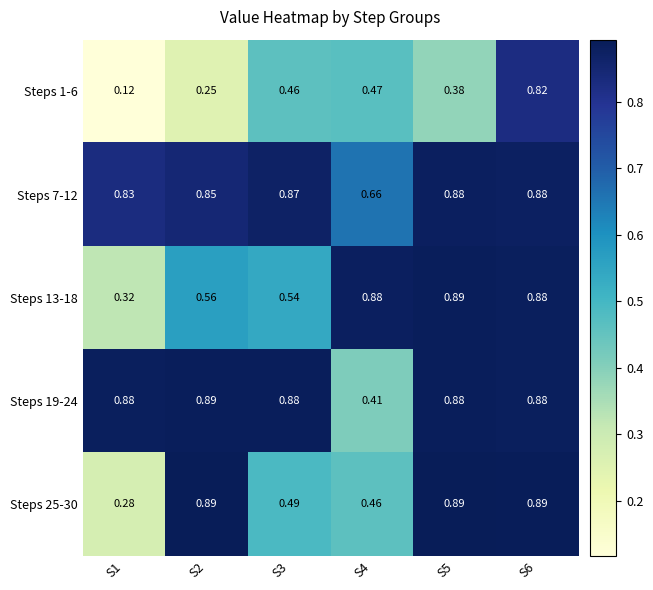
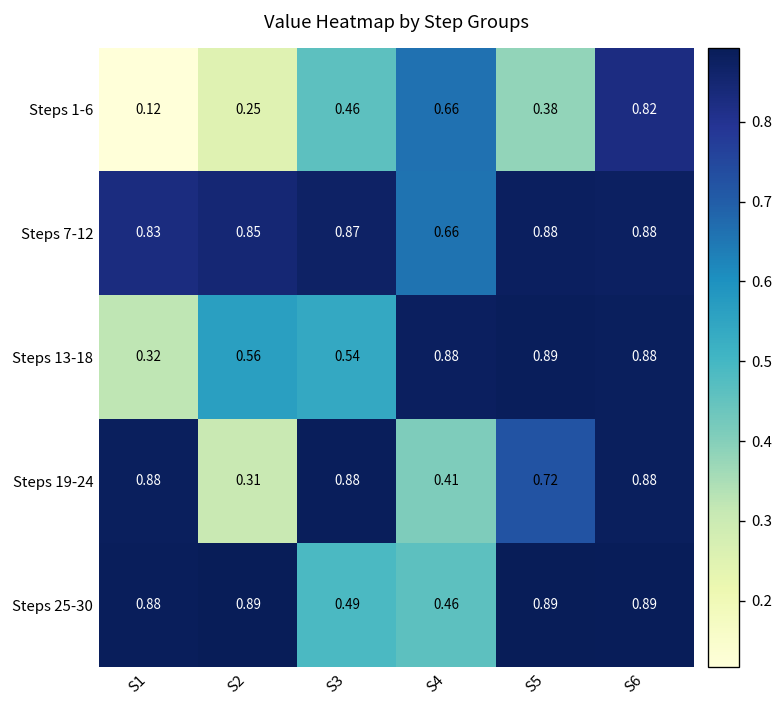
Steps 1-6, S4: 0.47 -> 0.66
Steps 19-24, S2: 0.89 -> 0.31
Steps 19-24, S5: 0.88 -> 0.72
Steps 25-30, S1: 0.28 -> 0.88
